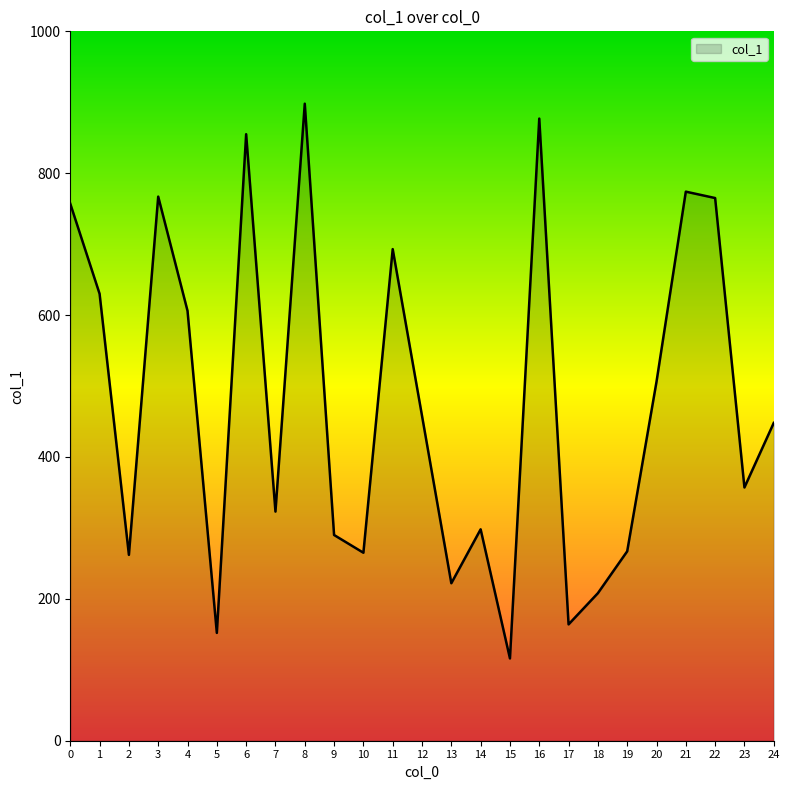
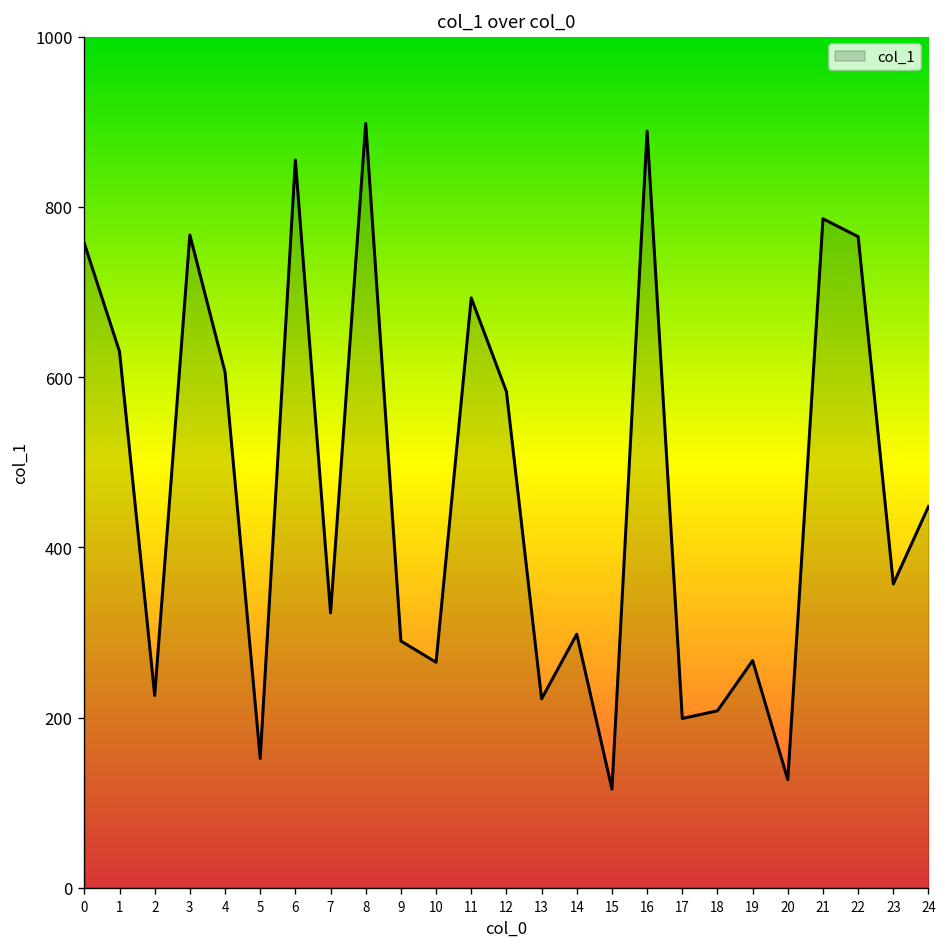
2: 260 -> 230
12: 460 -> 580
16: 880 -> 890
17: 160 -> 200
20: 510 -> 130
21: 770 -> 790
